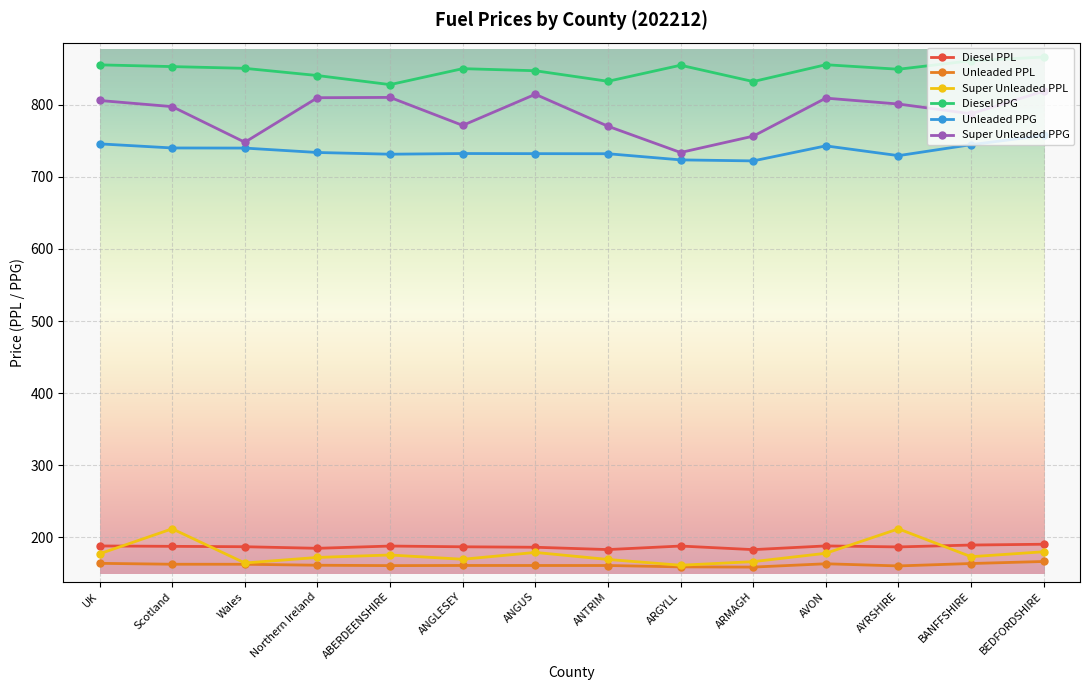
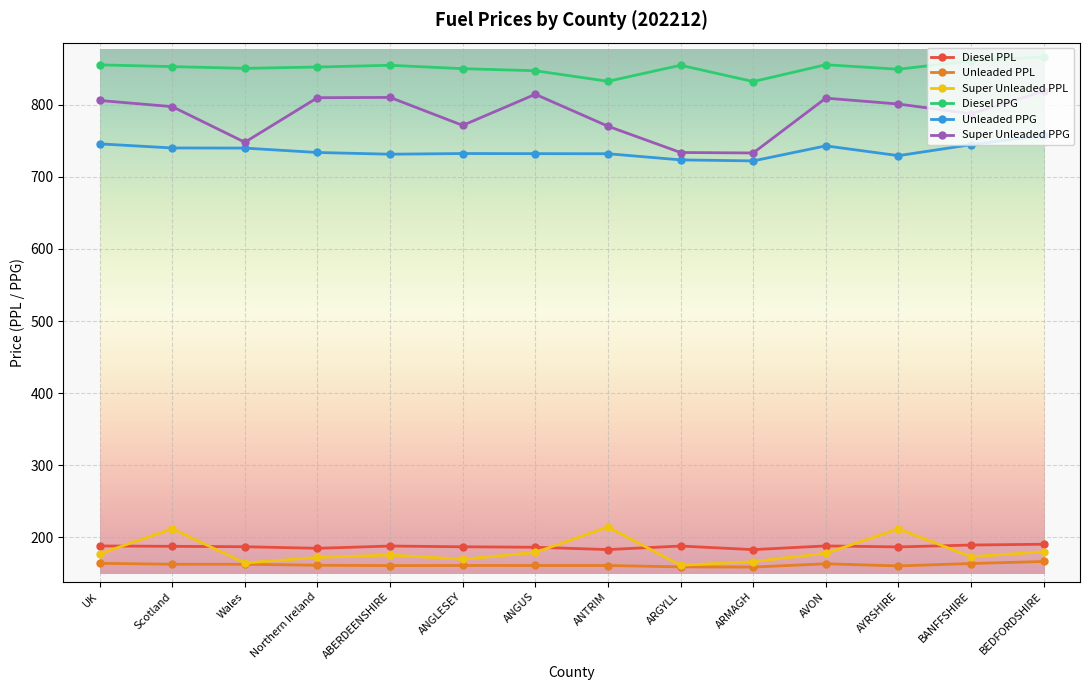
Diesel PPG, Northern Ireland: 840 -> 850
Diesel PPG, ABERDEENSHIRE: 830 -> 850
Super Unleaded PPL, ANTRIM: 170 -> 210
Super Unleaded PPG, ARMAGH: 760 -> 730
